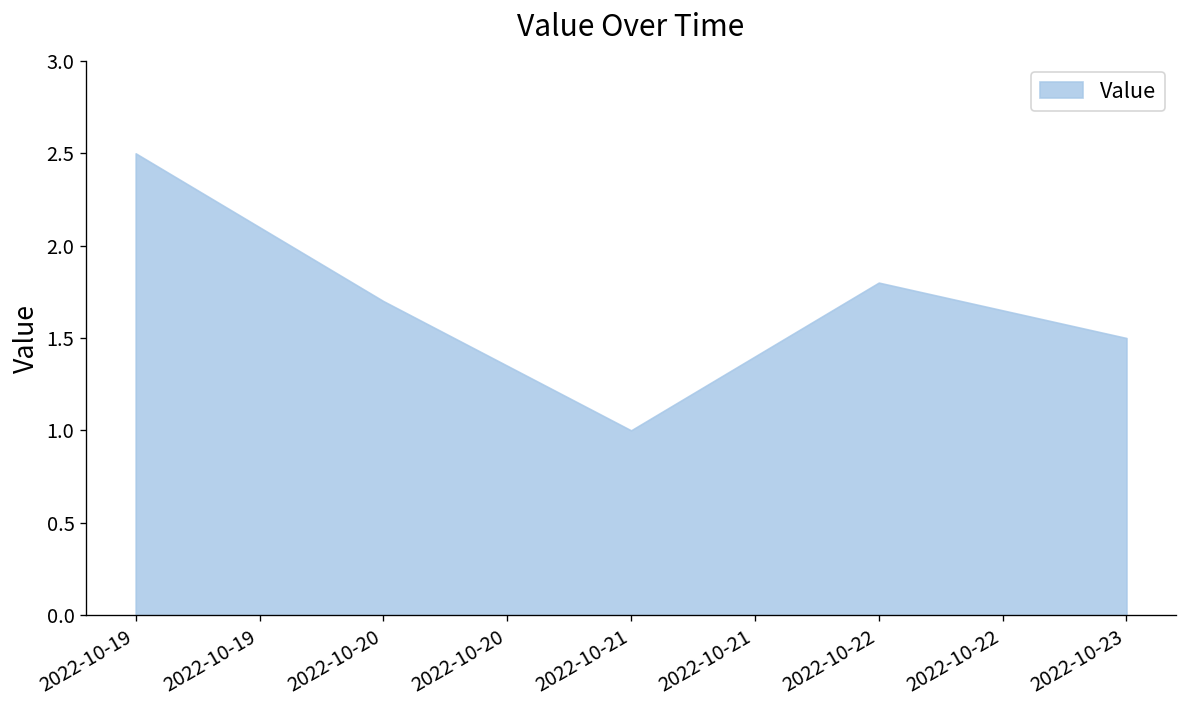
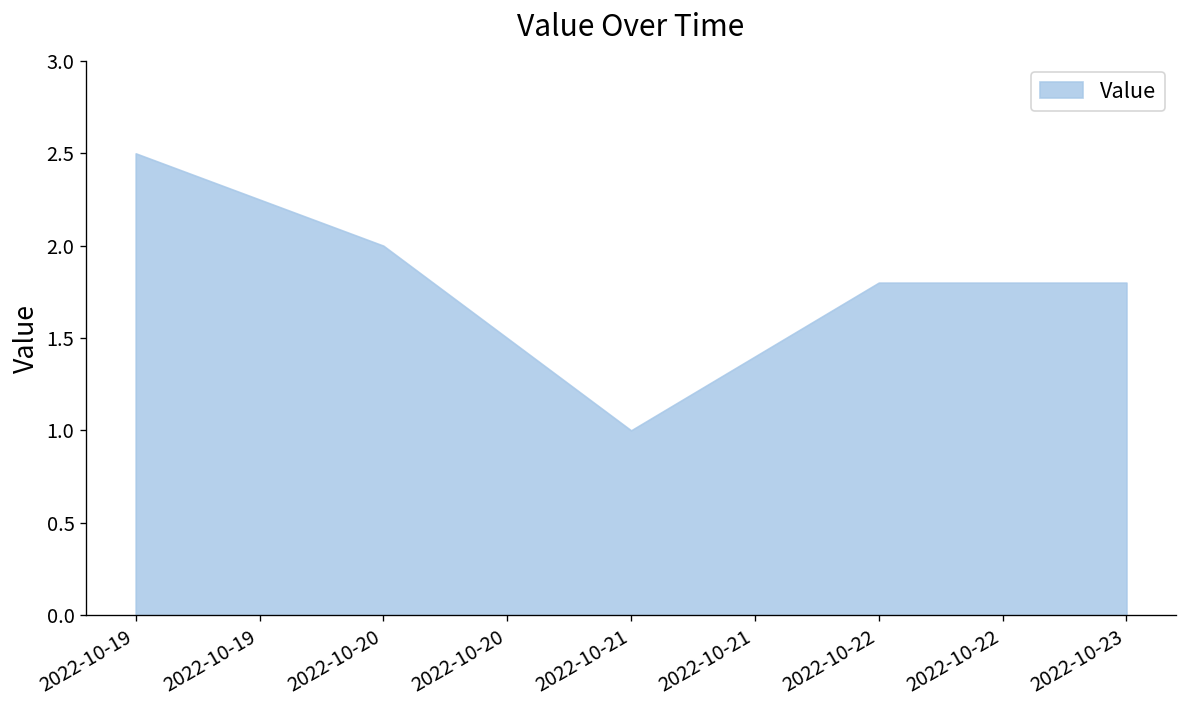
2022-10-20: 1.7 -> 2.0
2022-10-23: 1.5 -> 1.8
